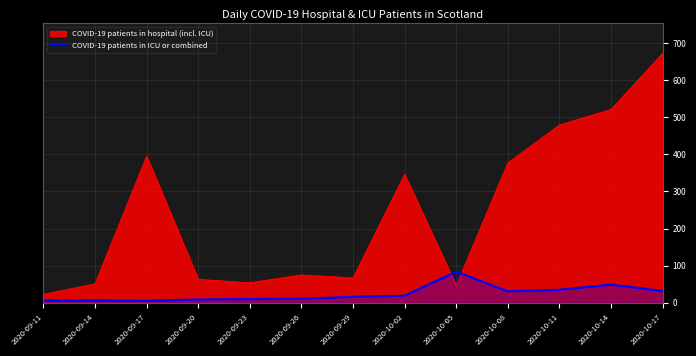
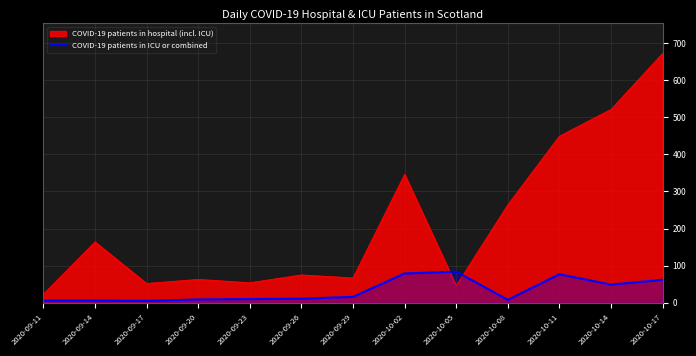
COVID-19 patients in hospital (incl. ICU), 2020-09-14: 50 -> 160
COVID-19 patients in hospital (incl. ICU), 2020-09-17: 400 -> 50
COVID-19 patients in ICU or combined, 2020-10-02: 20 -> 80
COVID-19 patients in hospital (incl. ICU), 2020-10-08: 380 -> 260
COVID-19 patients in ICU or combined, 2020-10-08: 30 -> 10
COVID-19 patients in hospital (incl. ICU), 2020-10-11: 480 -> 450
COVID-19 patients in ICU or combined, 2020-10-11: 40 -> 80
COVID-19 patients in ICU or combined, 2020-10-17: 30 -> 60
